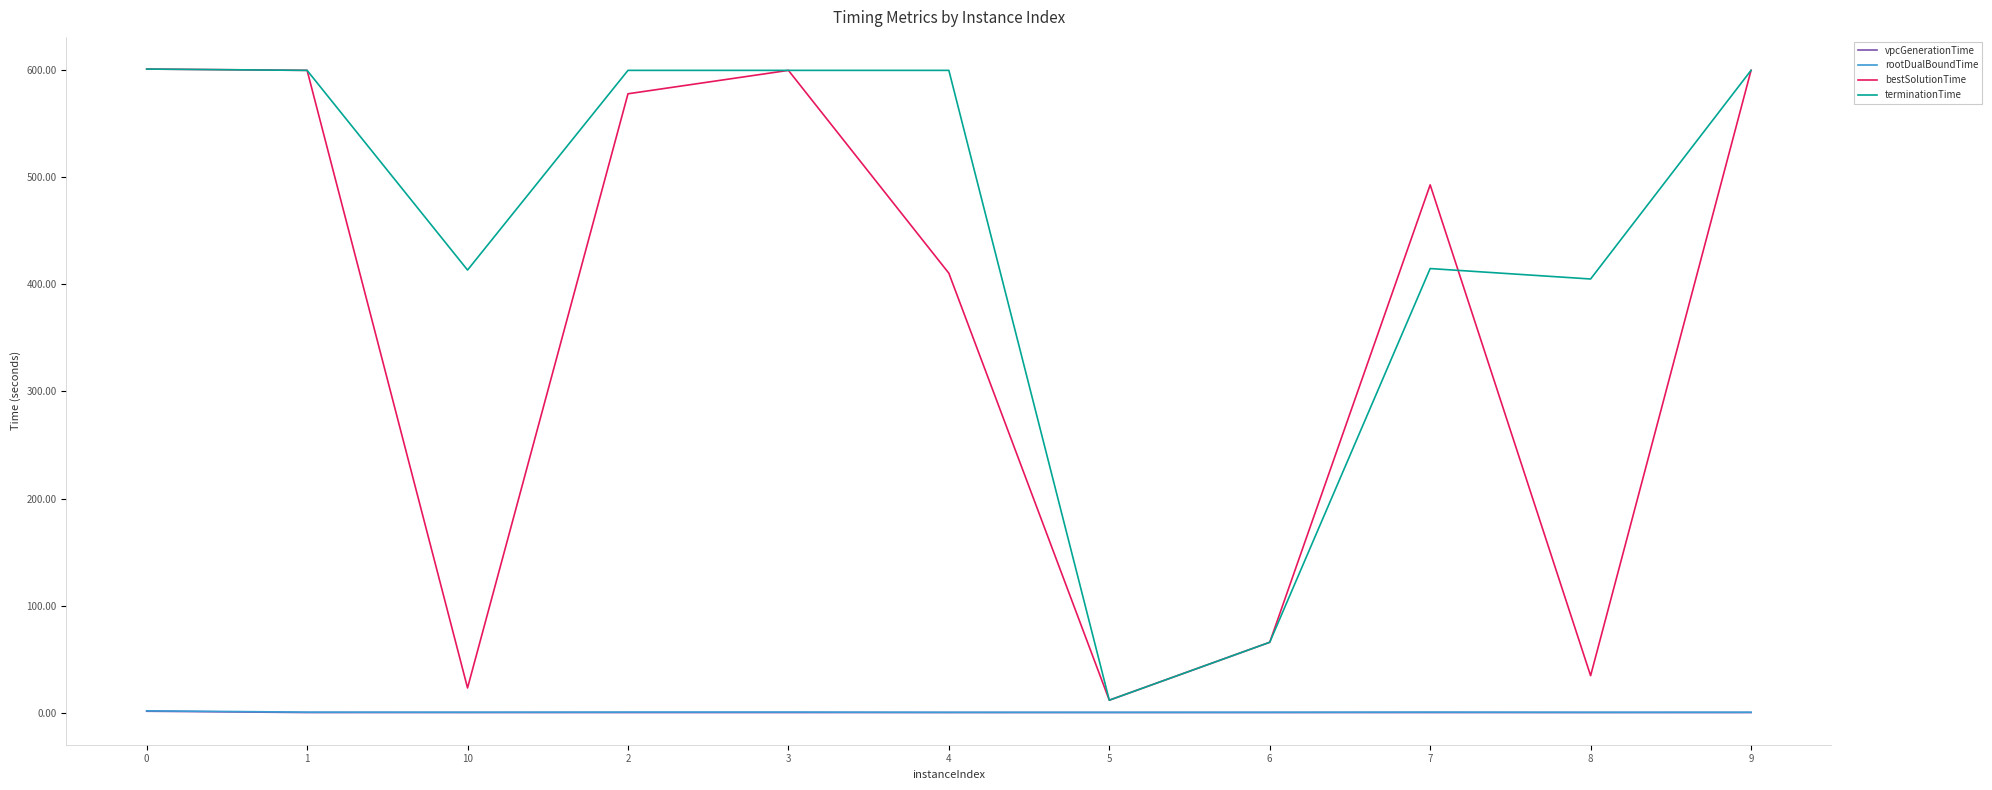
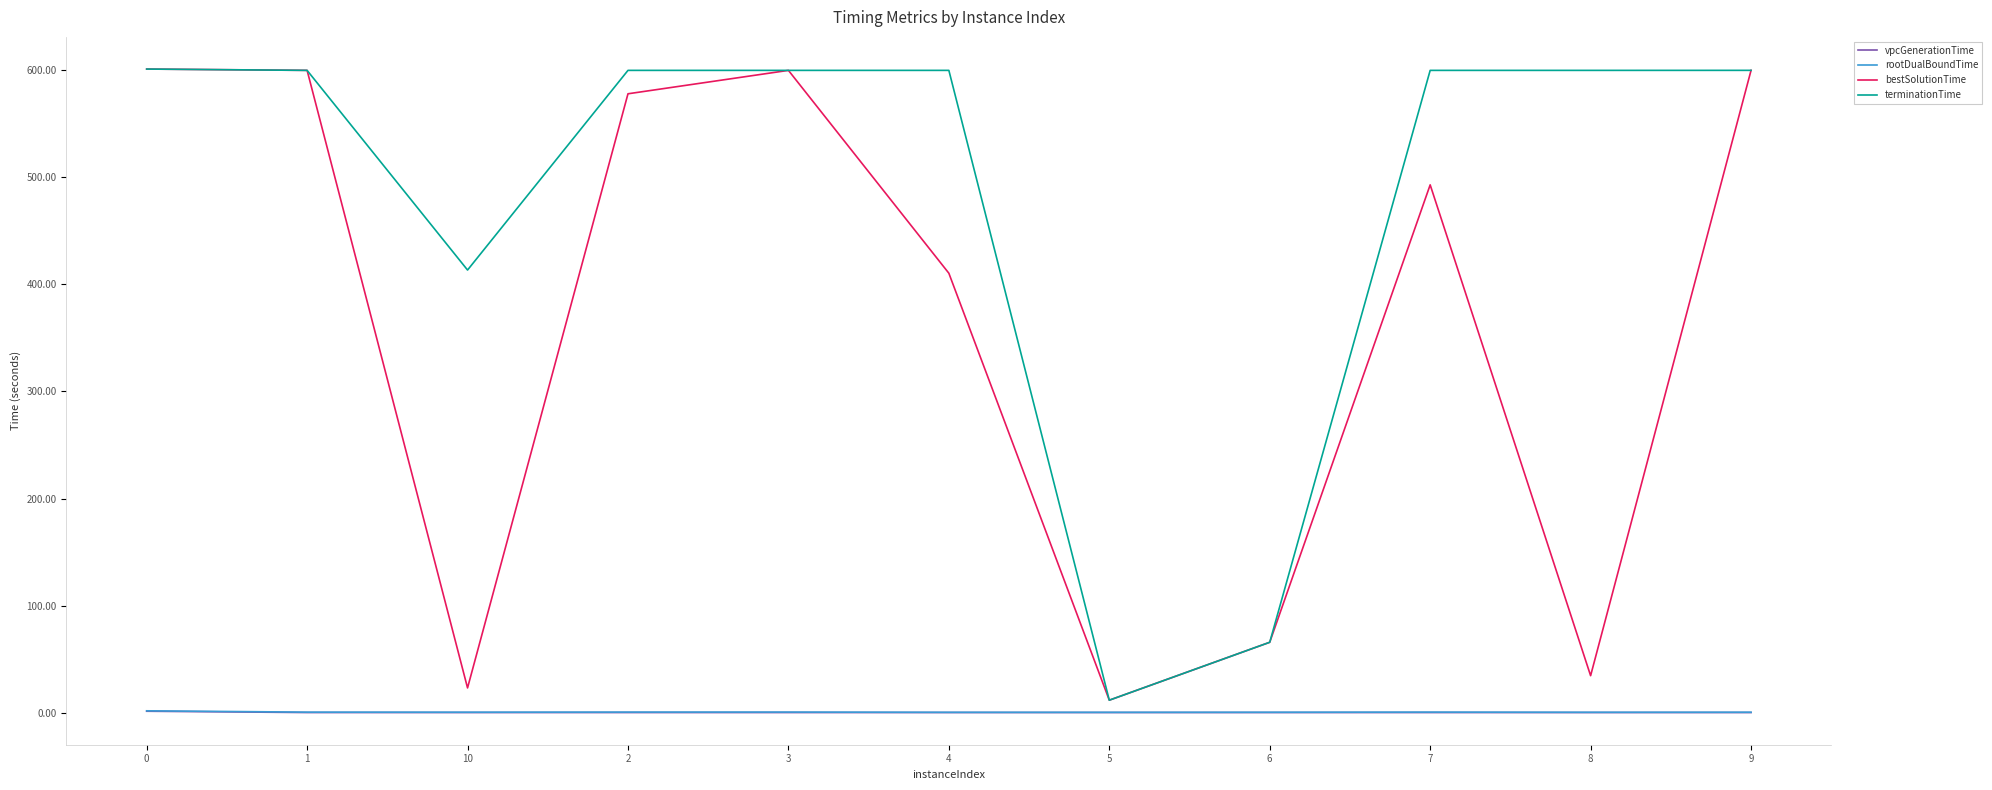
terminationTime, 7: 415 -> 600
terminationTime, 8: 405 -> 600
